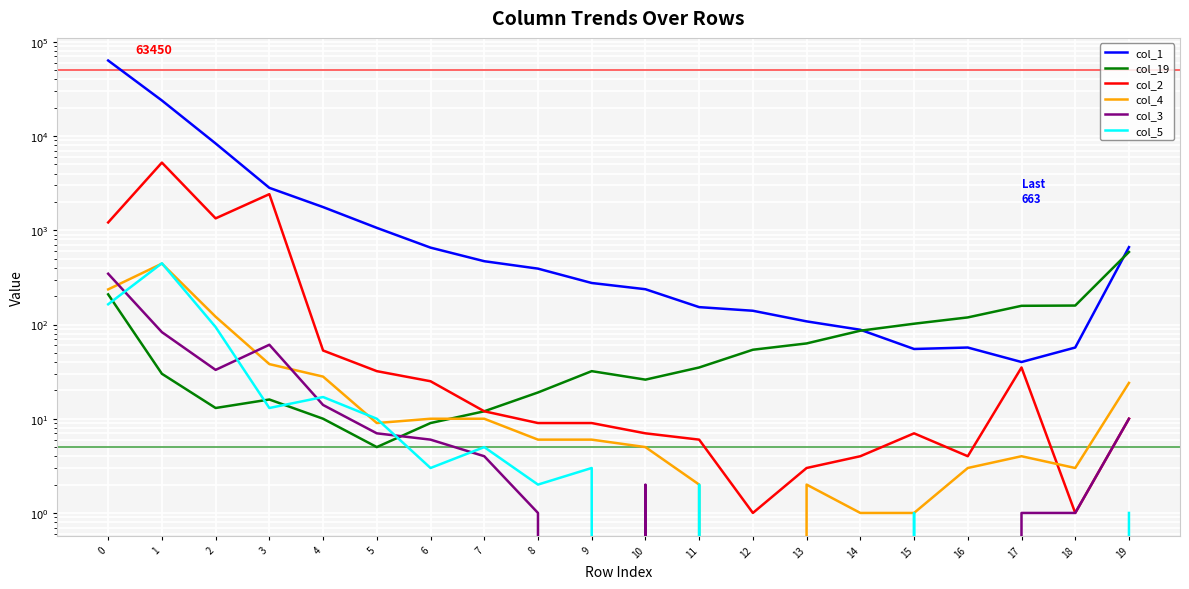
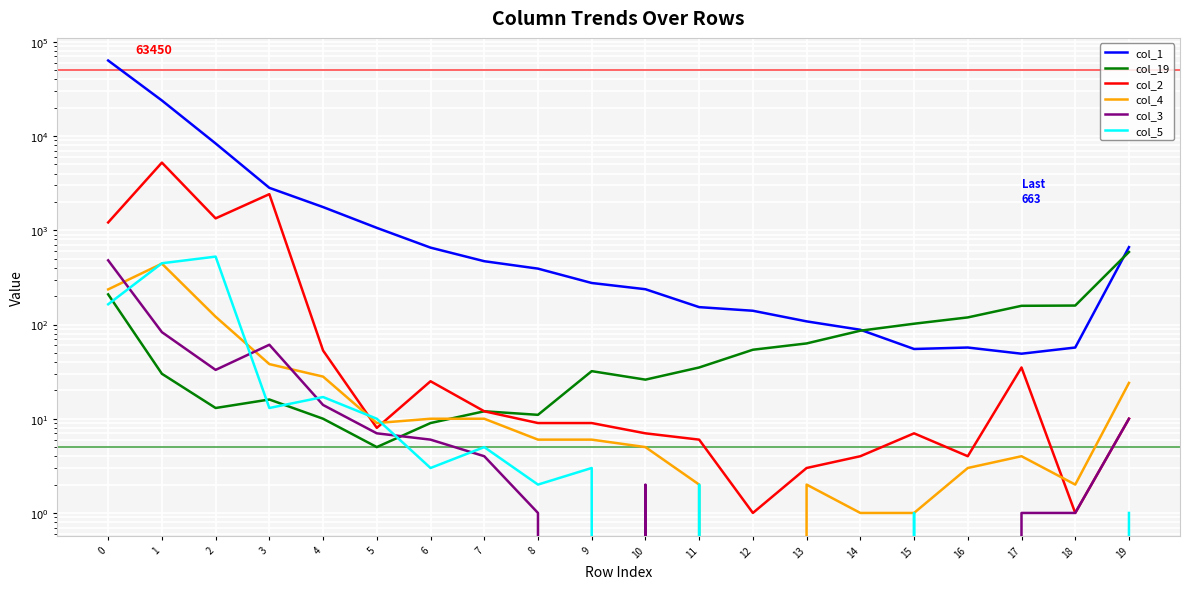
col_3, 0: 350 -> 500
col_5, 2: 90 -> 500
col_2, 5: 32 -> 8
col_19, 8: 19 -> 11
col_1, 17: 40 -> 50
col_4, 18: 3 -> 2
